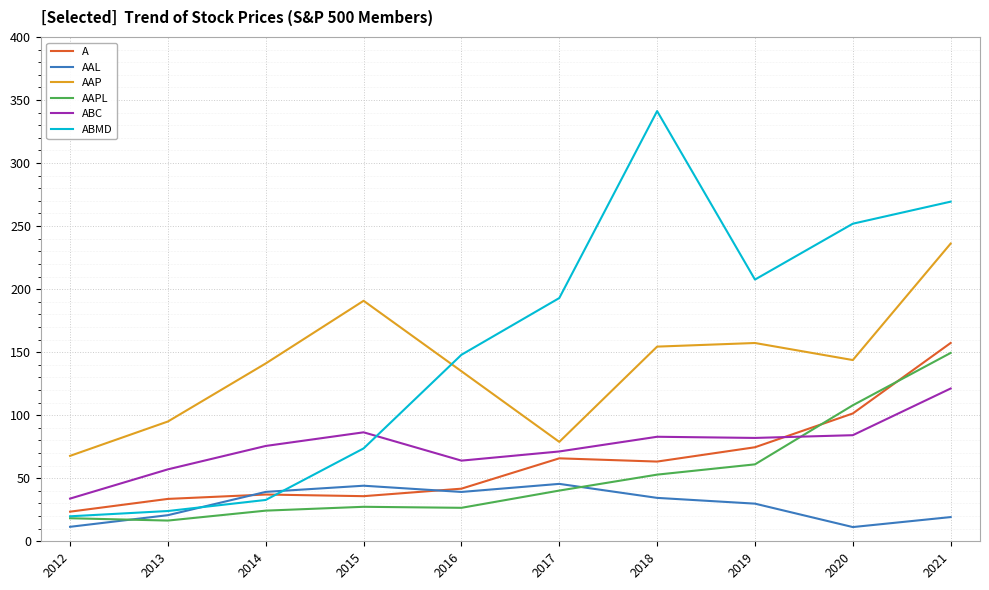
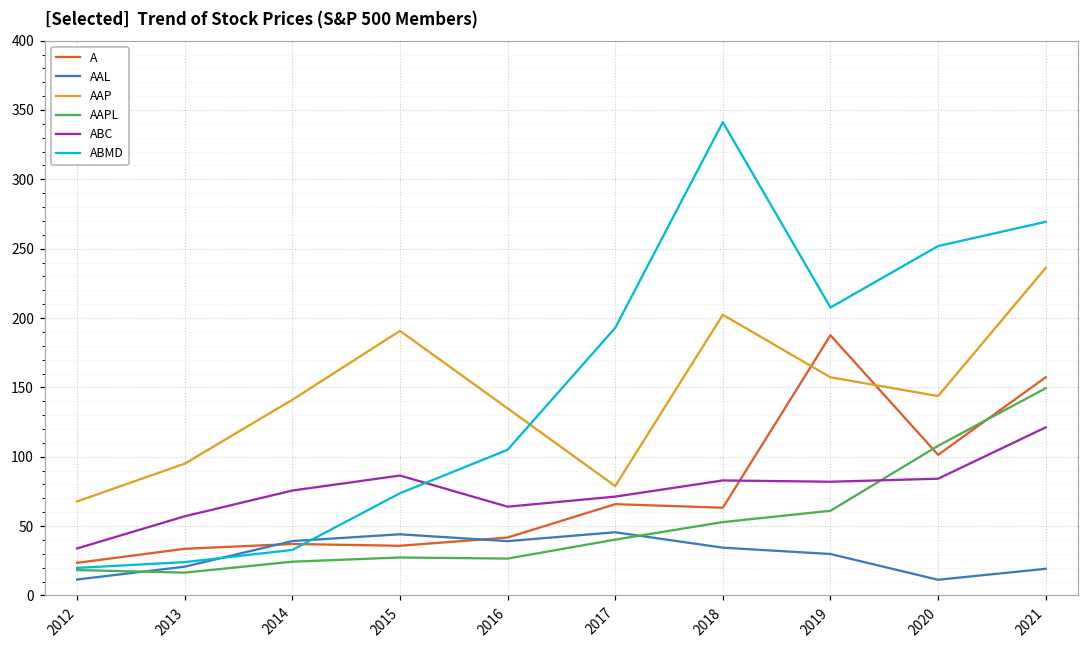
ABMD, 2016: 148 -> 105
AAP, 2018: 154 -> 202
A, 2019: 75 -> 188
